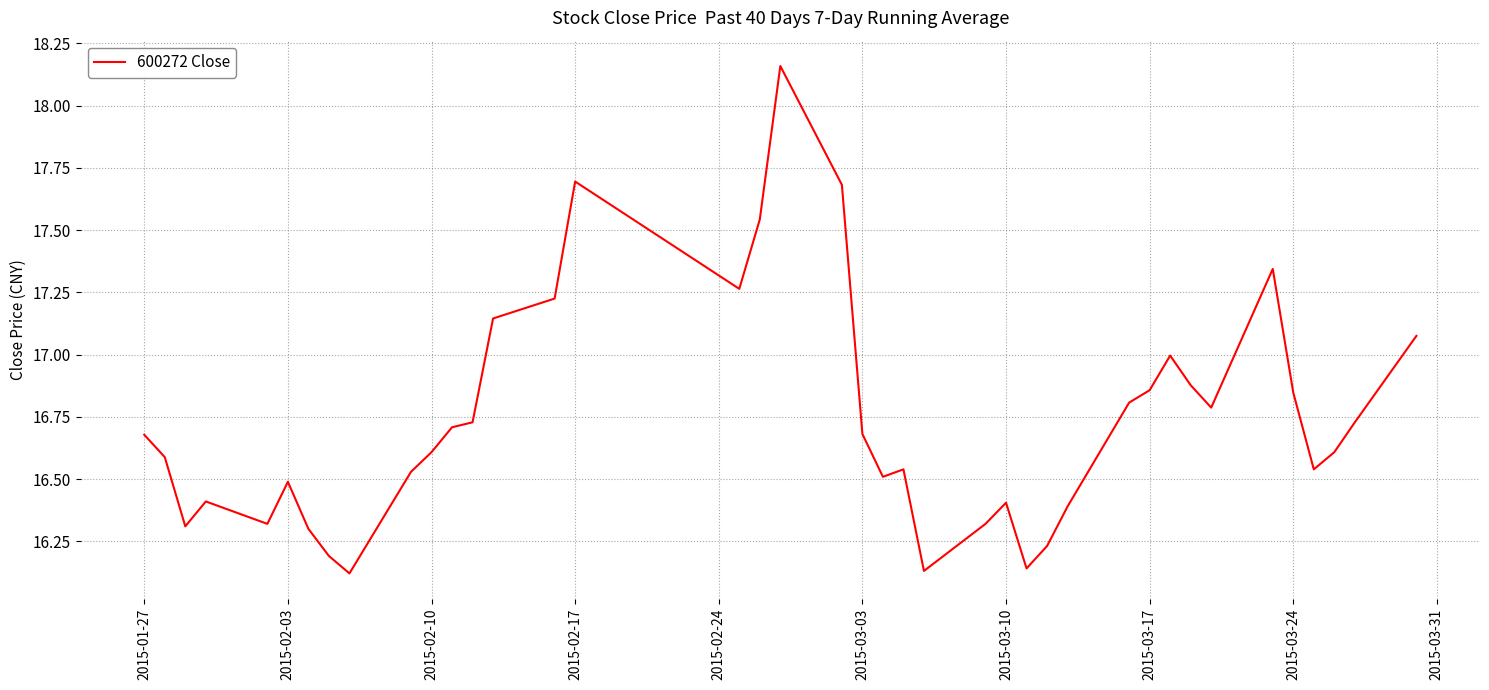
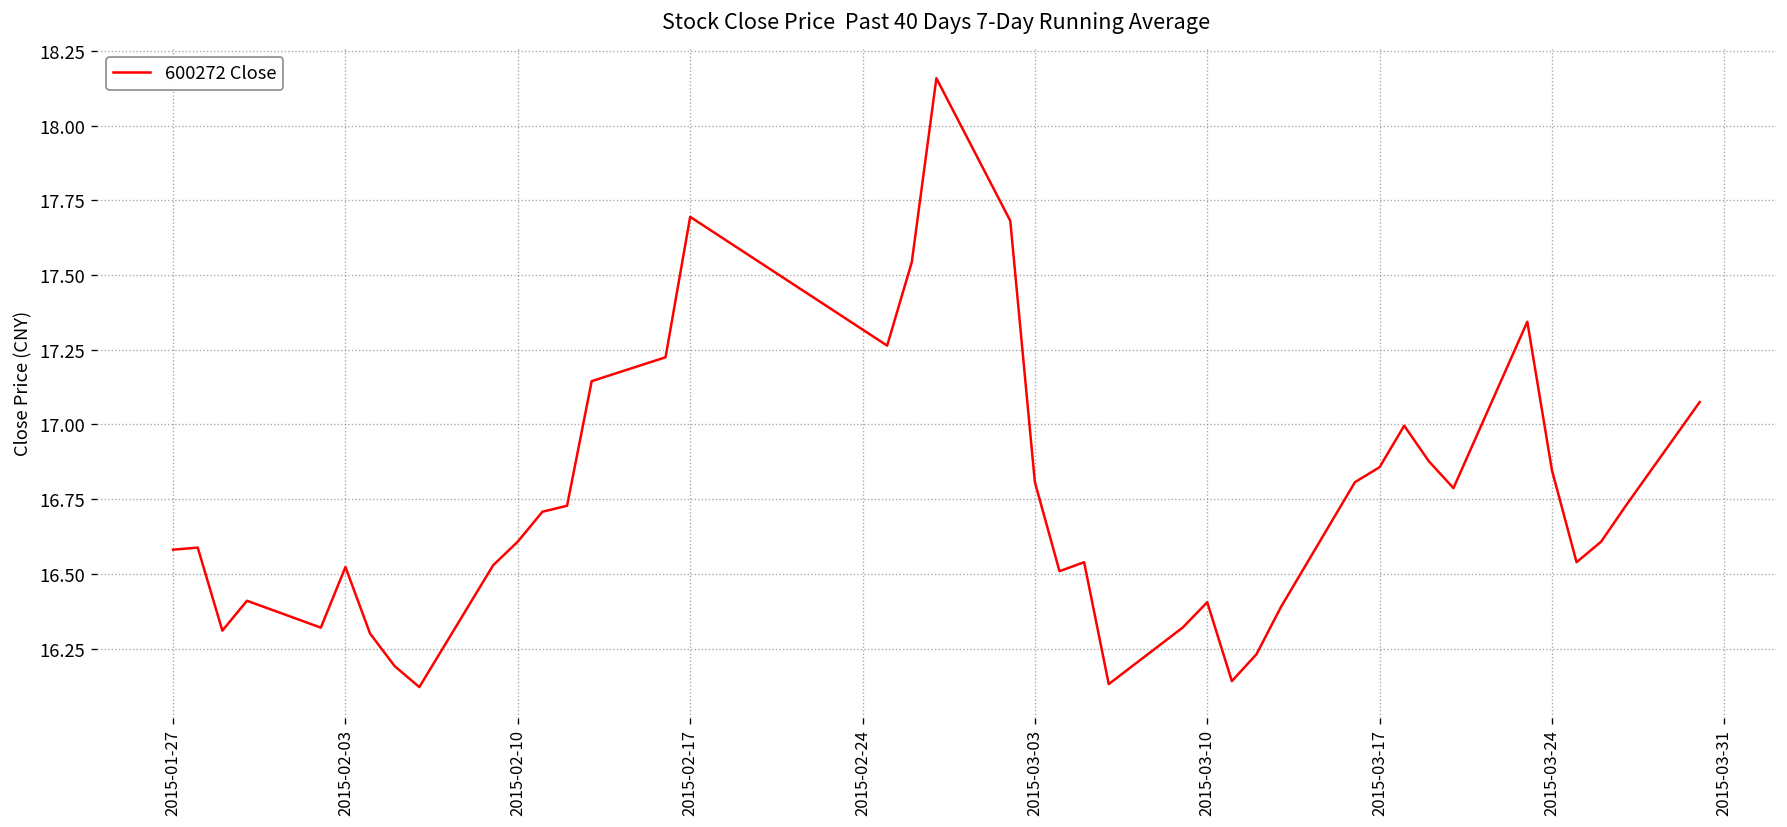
2015-01-27: 16.68 -> 16.58
2015-02-03: 16.49 -> 16.52
2015-03-03: 16.68 -> 16.81
